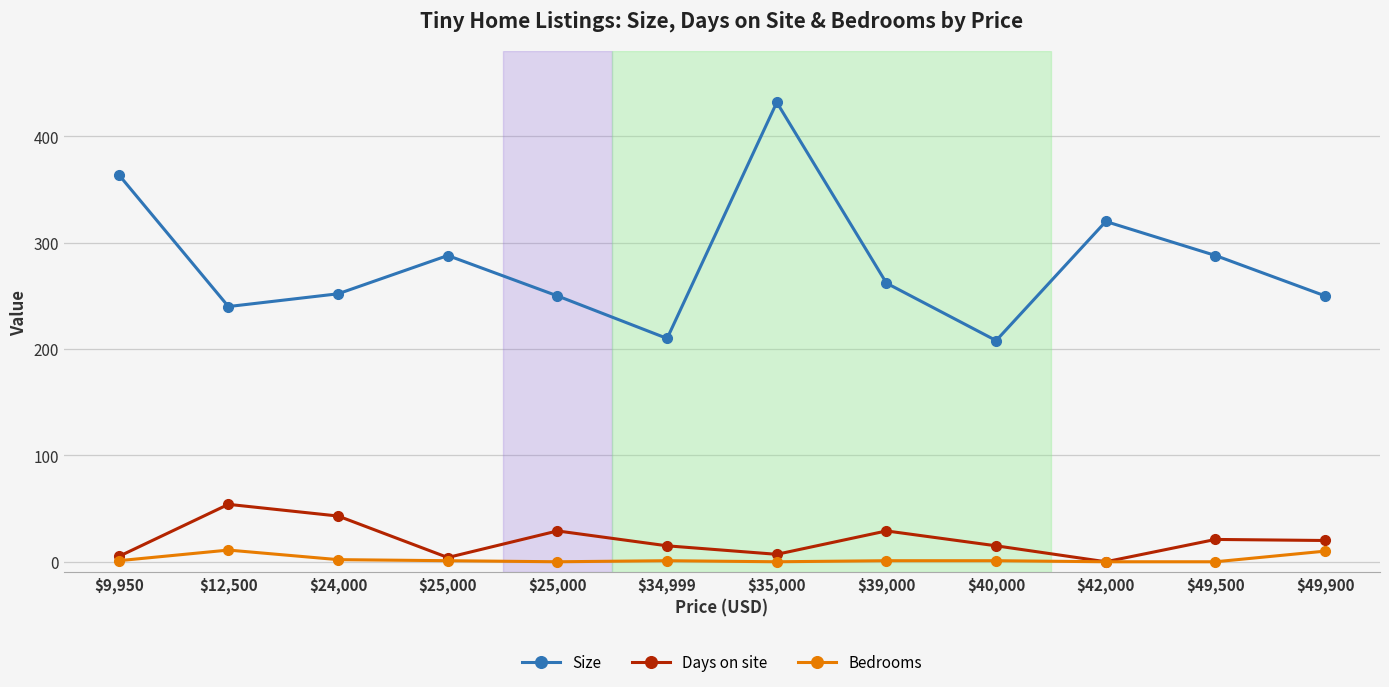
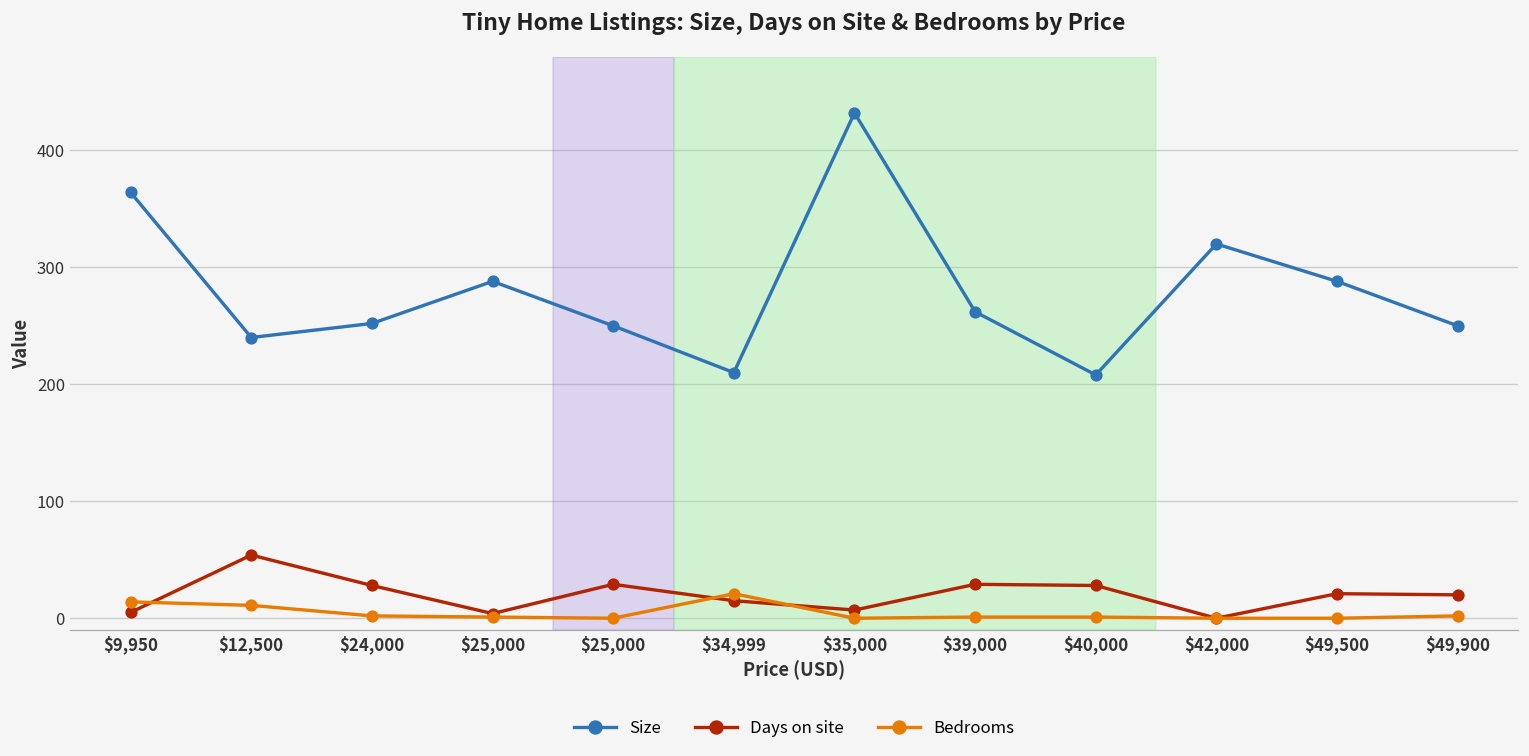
Bedrooms, $9,950: 1 -> 14
Days on site, $24,000: 43 -> 28
Bedrooms, $34,999: 1 -> 21
Days on site, $40,000: 15 -> 28
Bedrooms, $49,900: 10 -> 2
